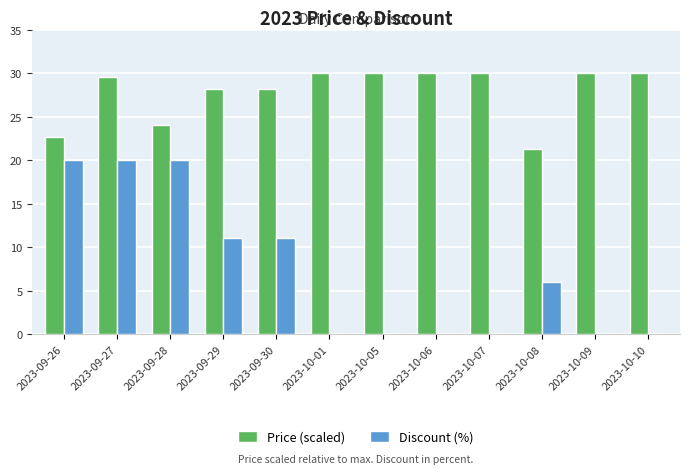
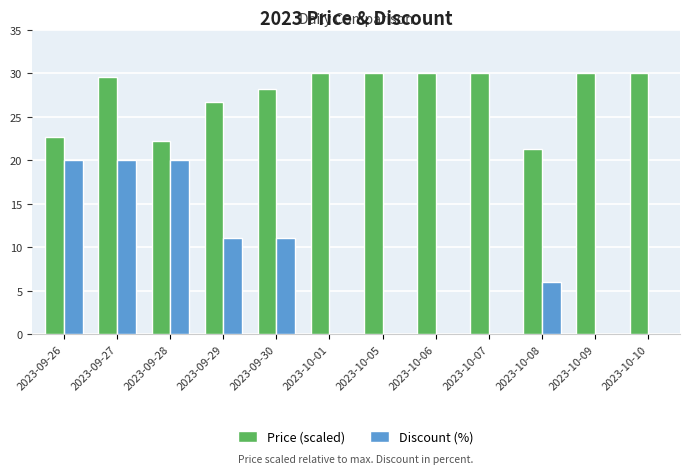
Price (scaled), 2023-09-28: 24 -> 22
Price (scaled), 2023-09-29: 28 -> 27
